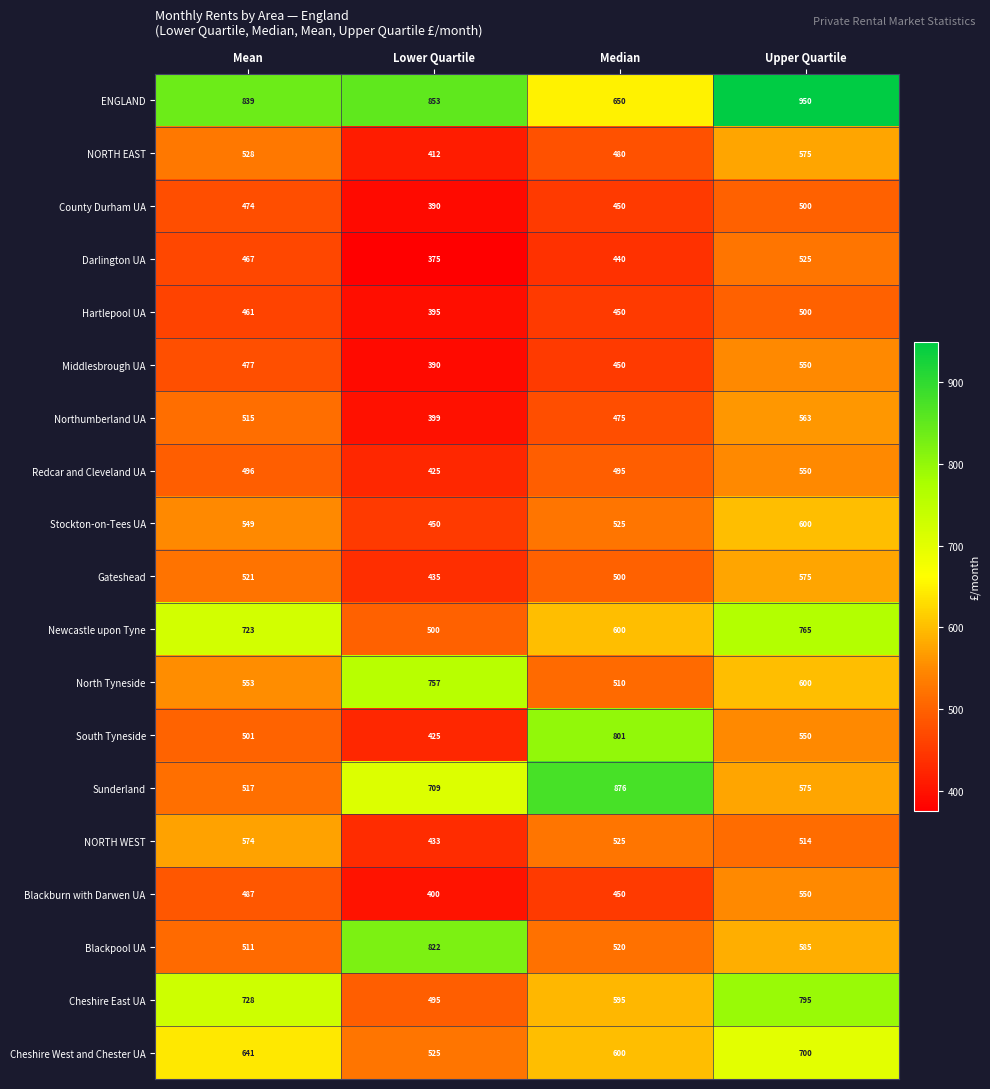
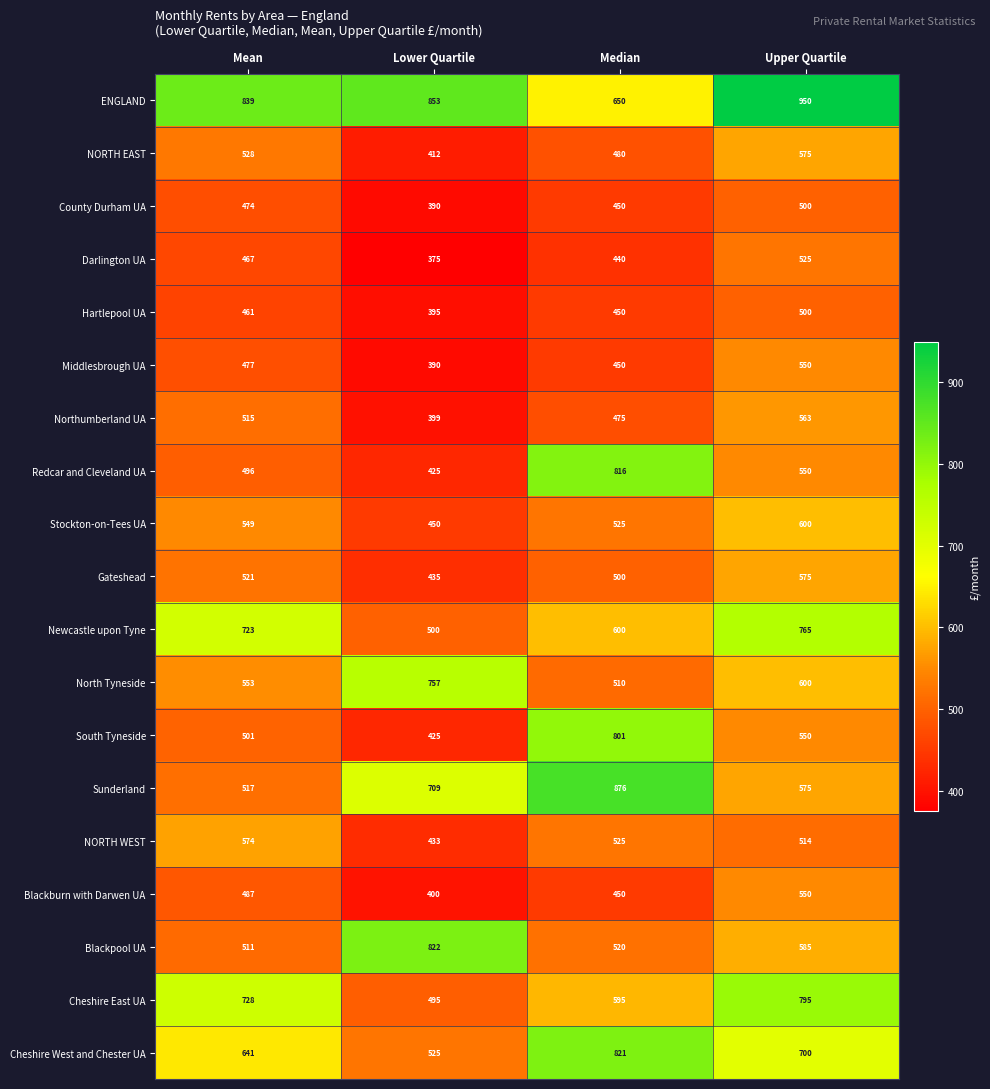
Redcar and Cleveland UA, Median: 495 -> 816
Cheshire West and Chester UA, Median: 600 -> 821
